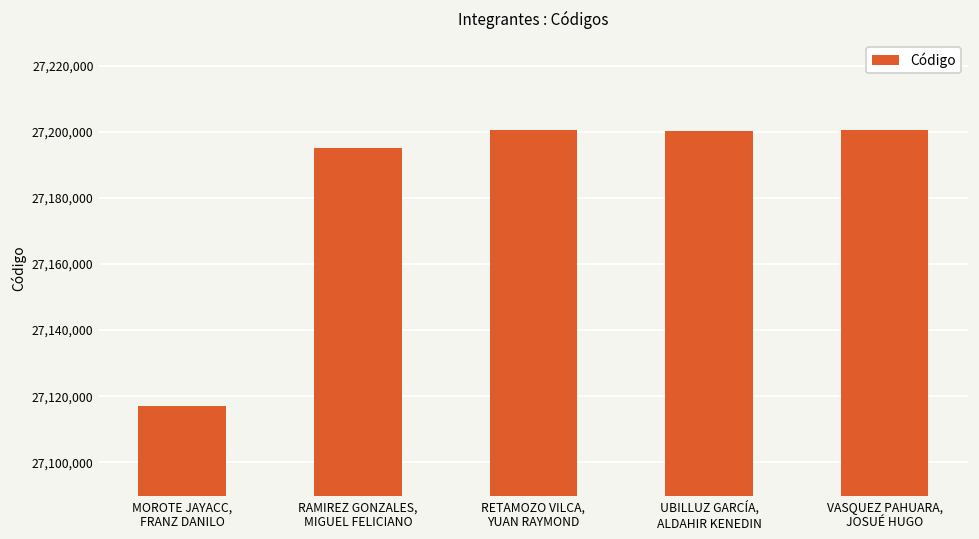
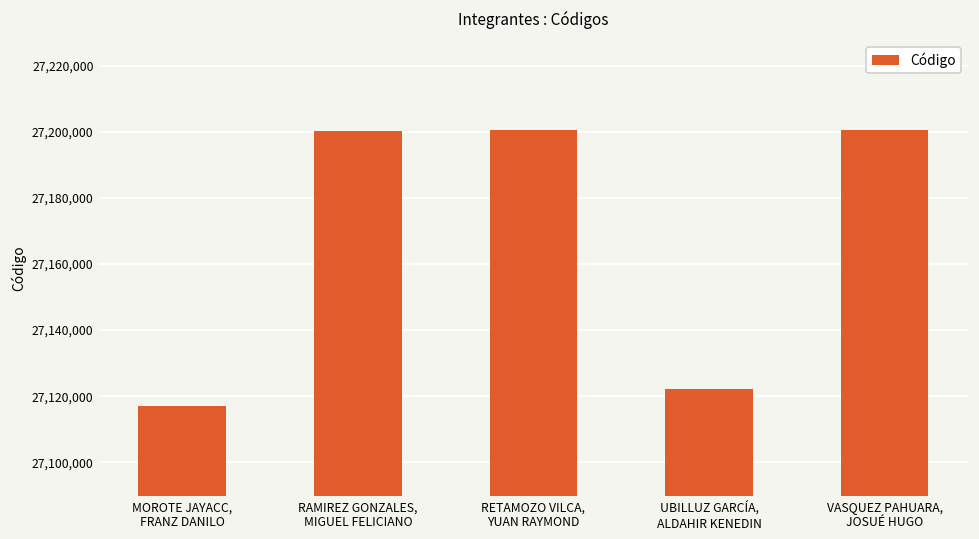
RAMIREZ GONZALES, MIGUEL FELICIANO: 27,195,000 -> 27,200,000
UBILLUZ GARCÍA, ALDAHIR KENEDIN: 27,200,000 -> 27,122,000
